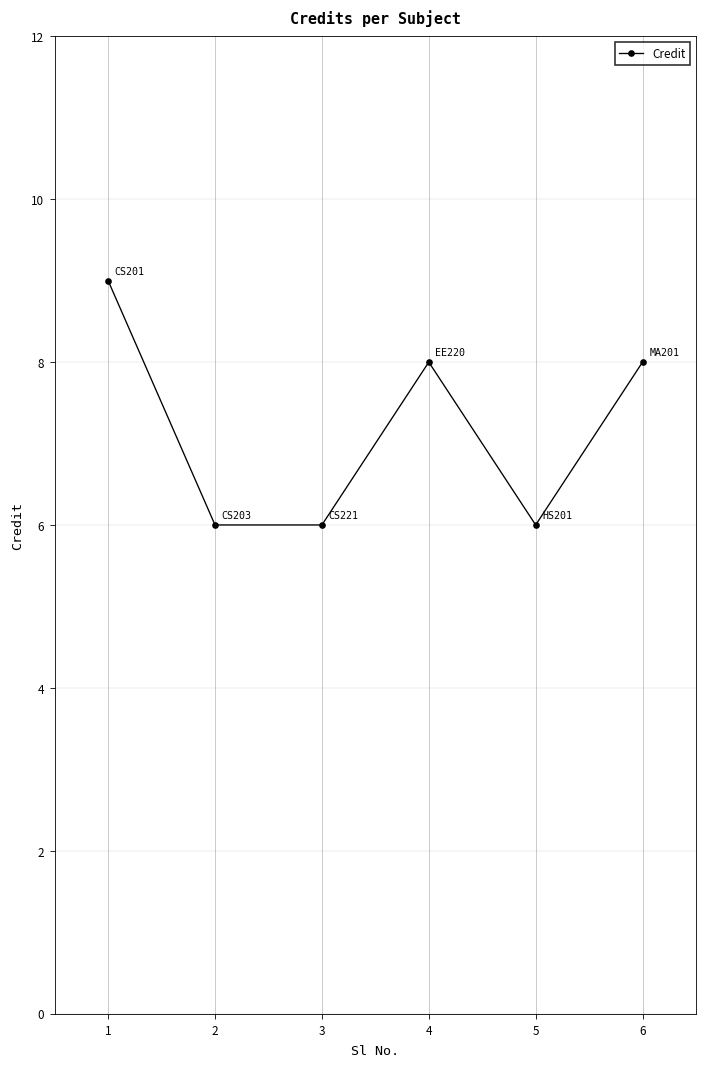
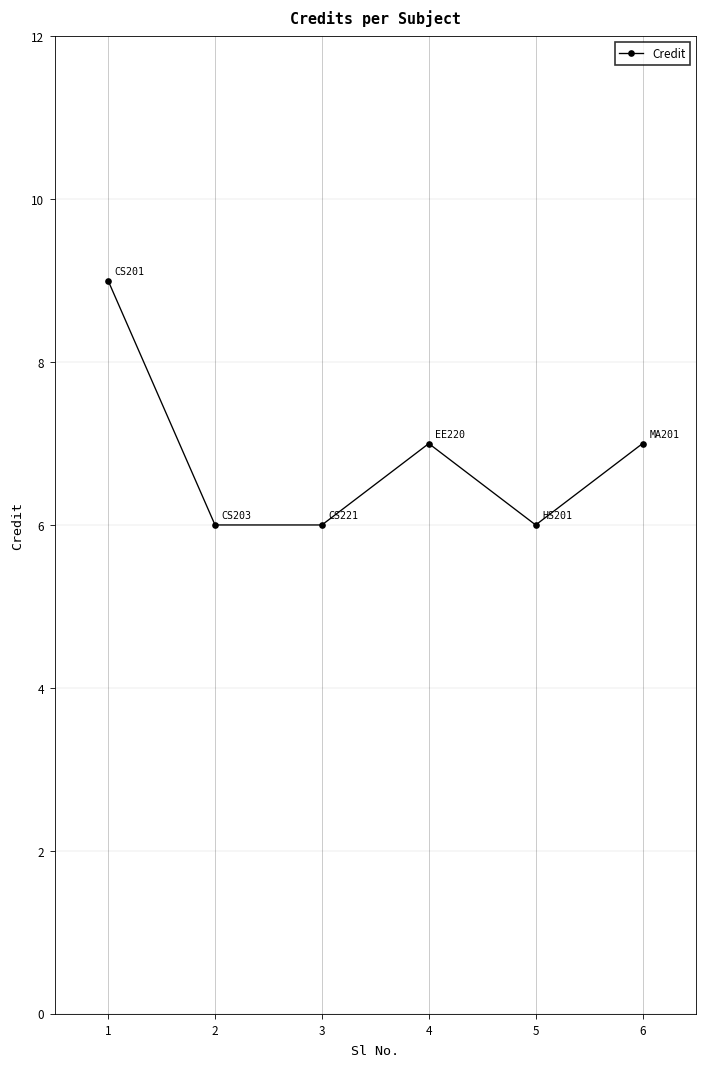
4: 8 -> 7
6: 8 -> 7
